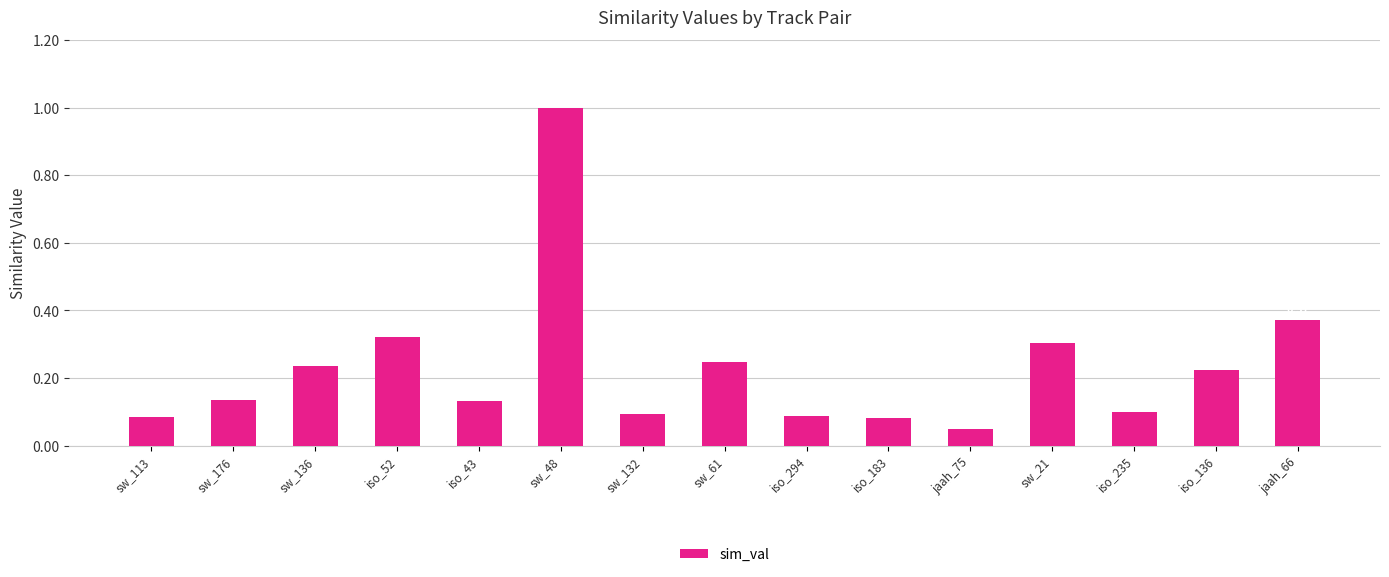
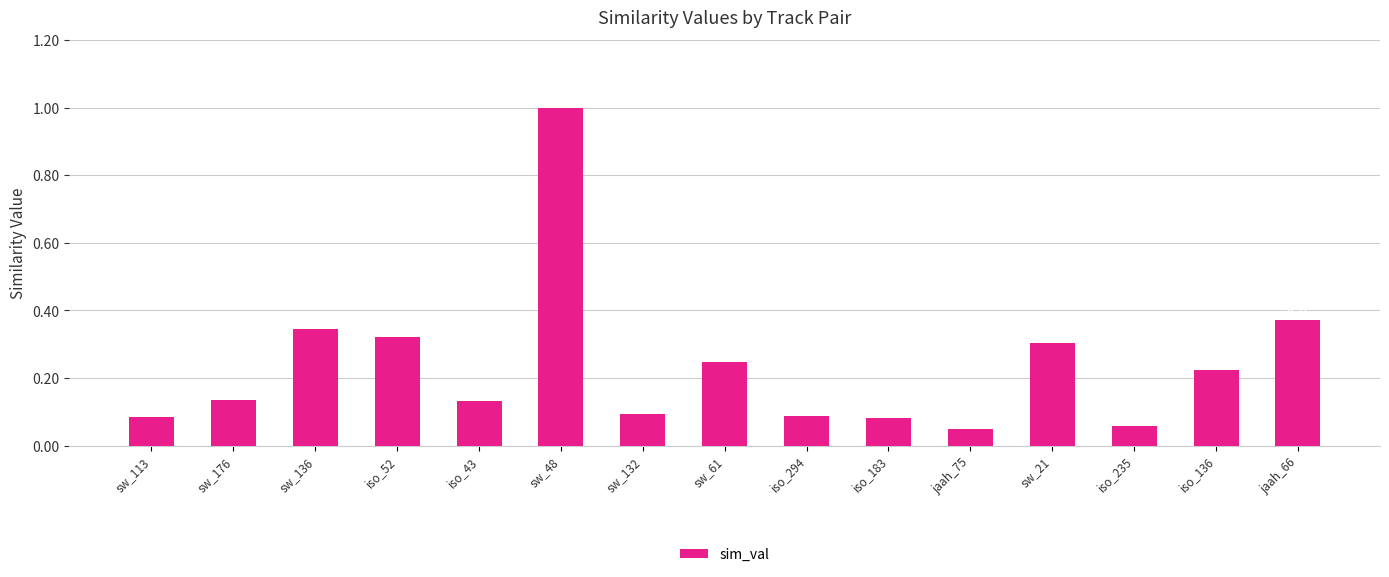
sw_136: 0.24 -> 0.35
iso_235: 0.10 -> 0.06
